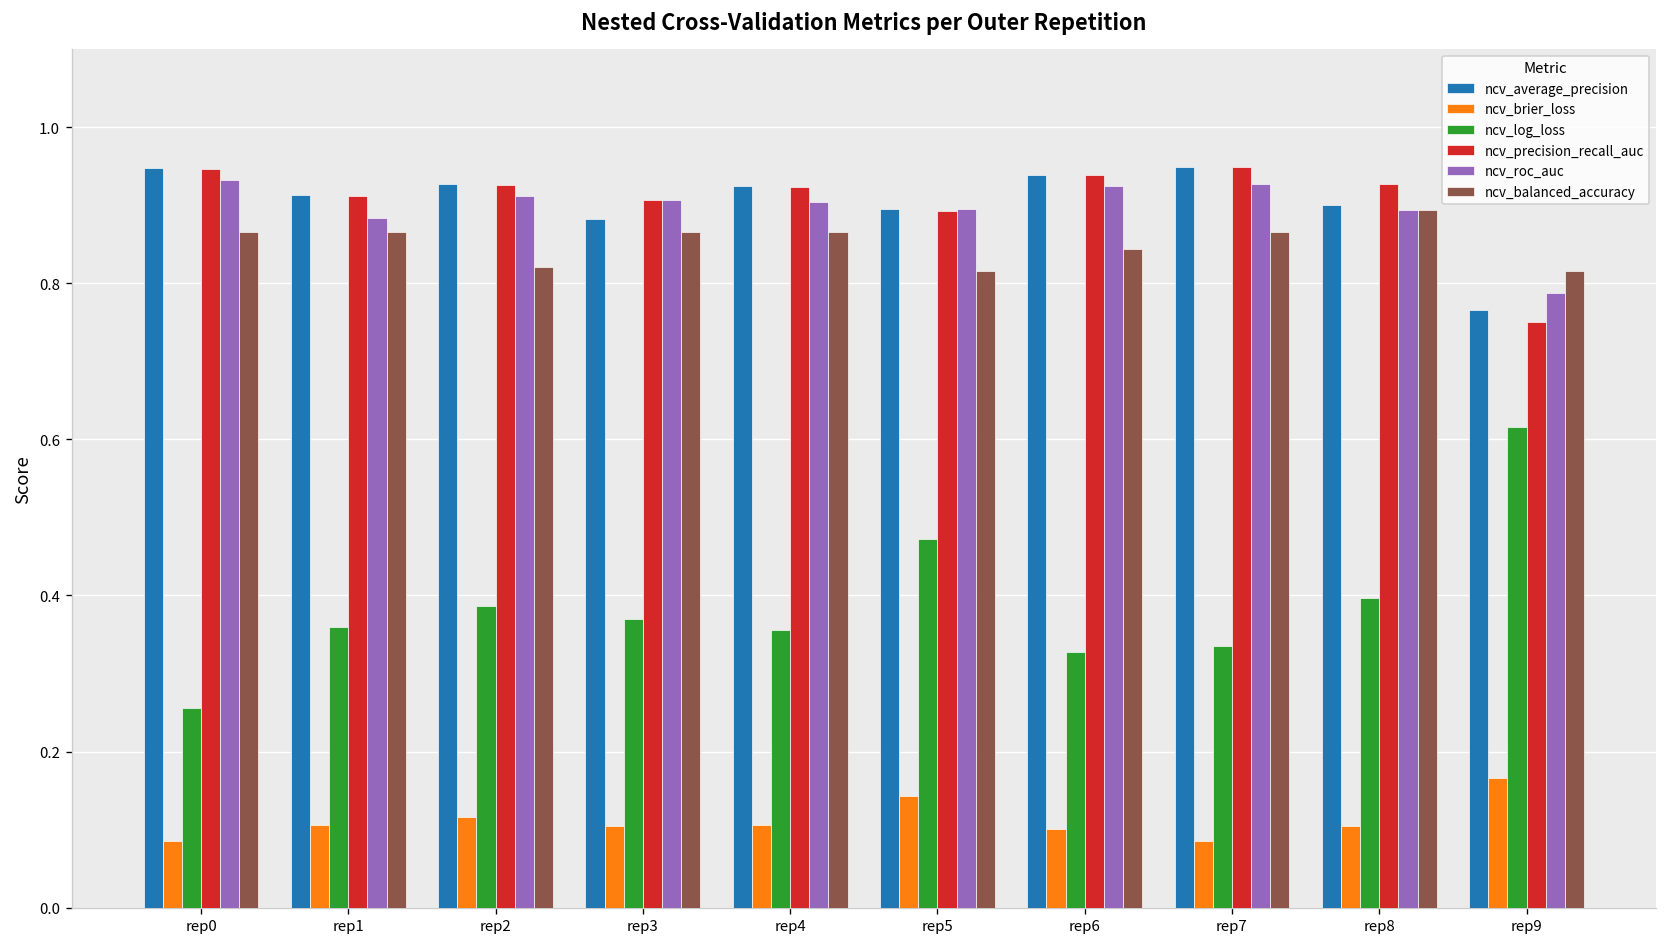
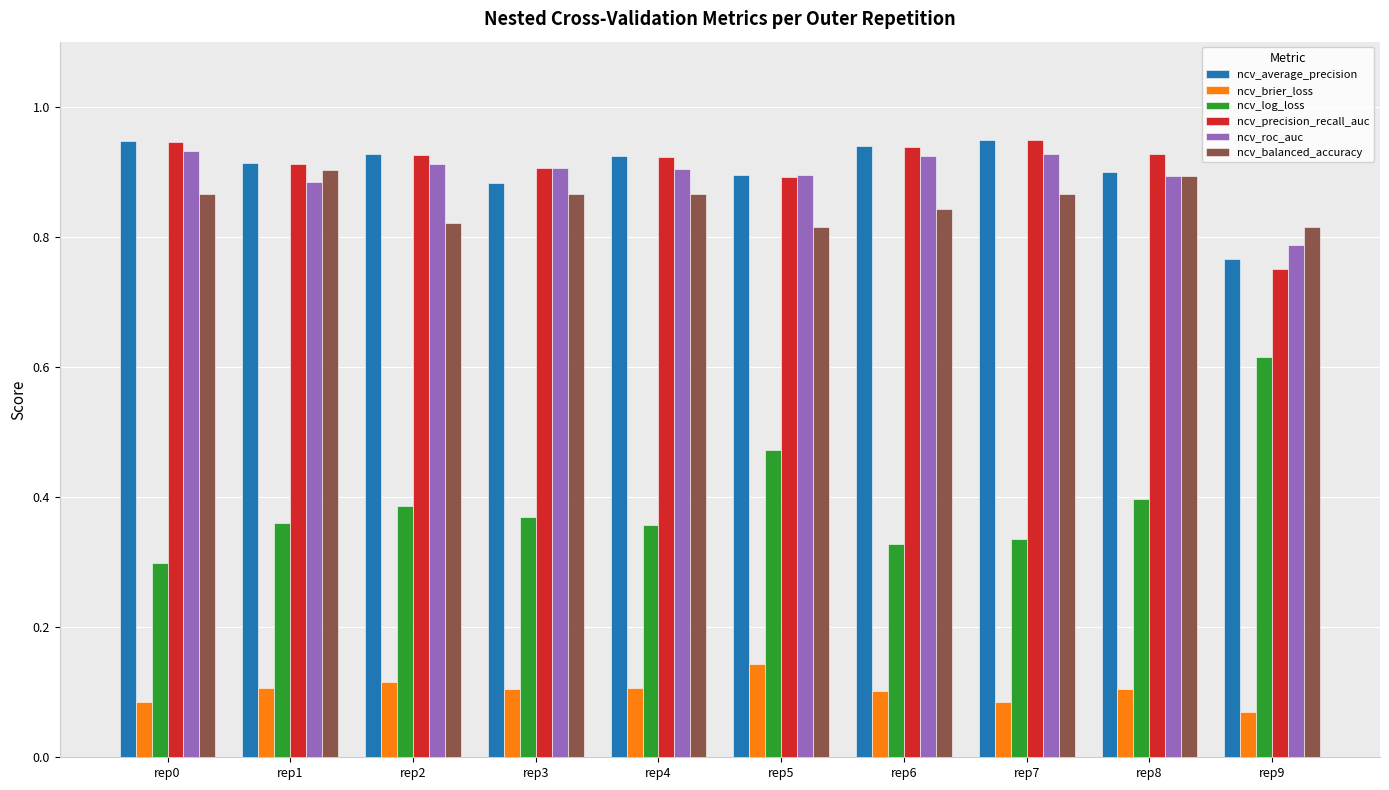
ncv_log_loss, rep0: 0.26 -> 0.30
ncv_balanced_accuracy, rep1: 0.87 -> 0.90
ncv_brier_loss, rep9: 0.17 -> 0.07
